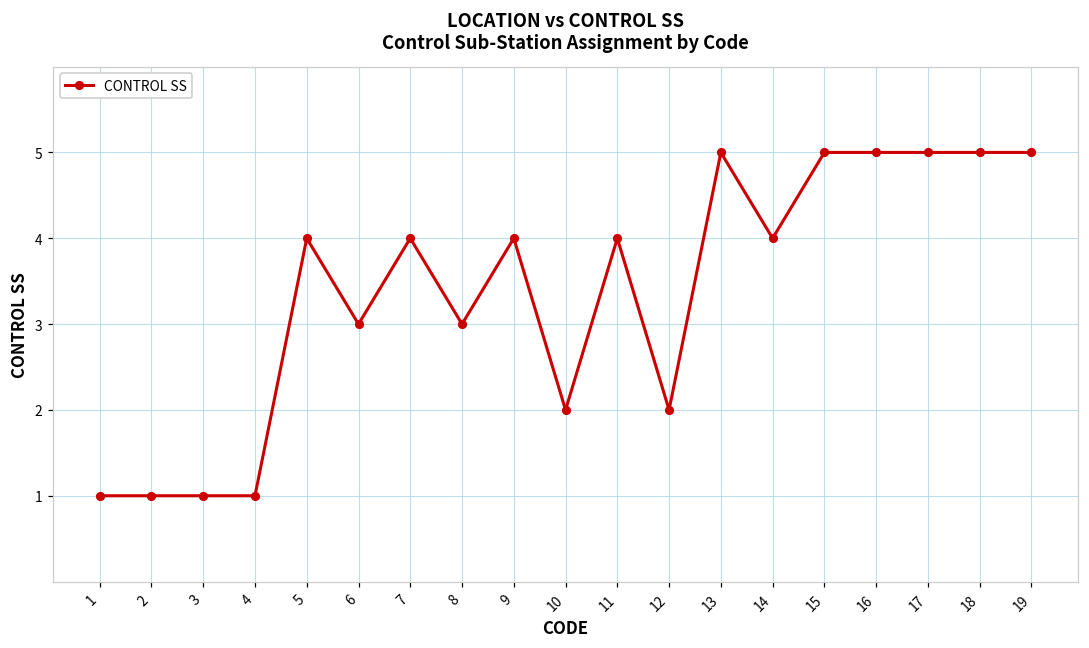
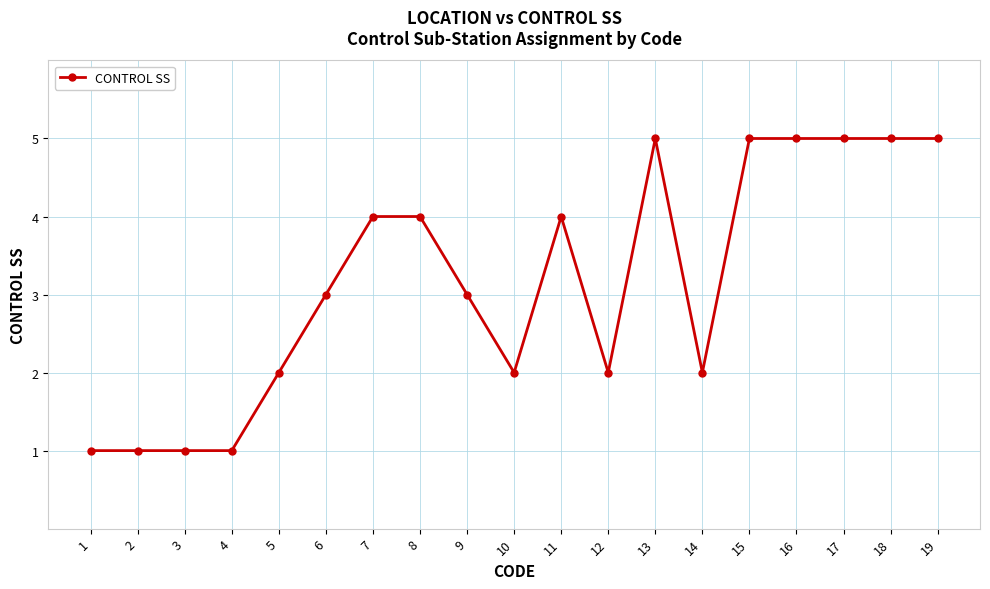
5: 4 -> 2
8: 3 -> 4
9: 4 -> 3
14: 4 -> 2
